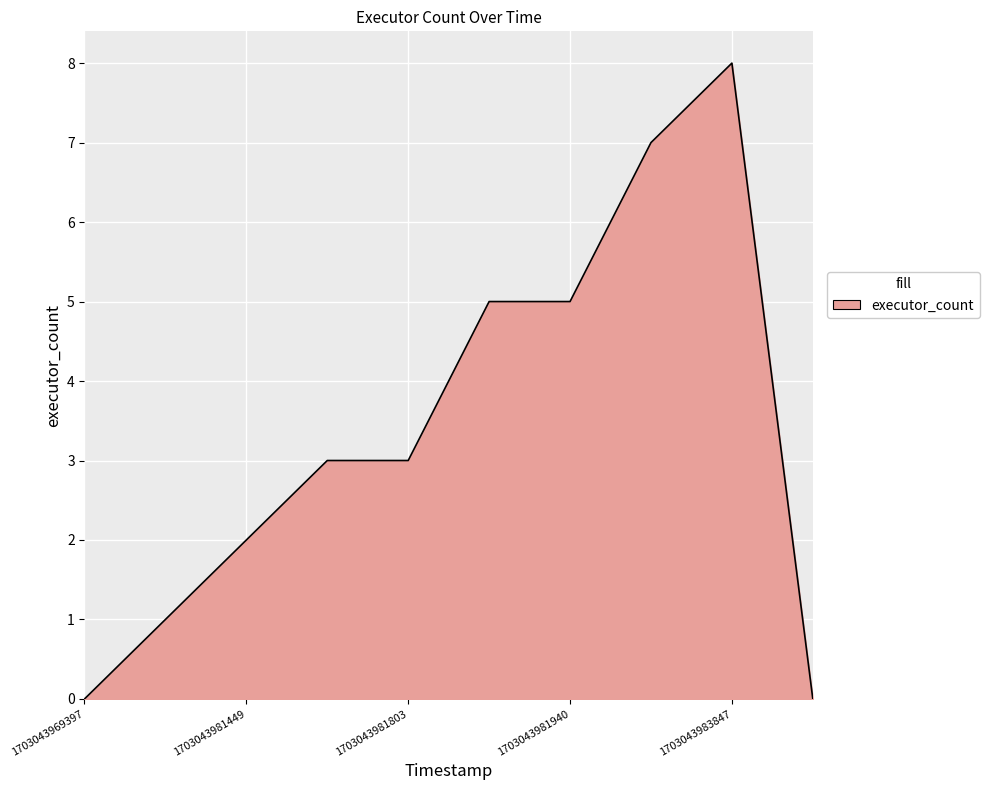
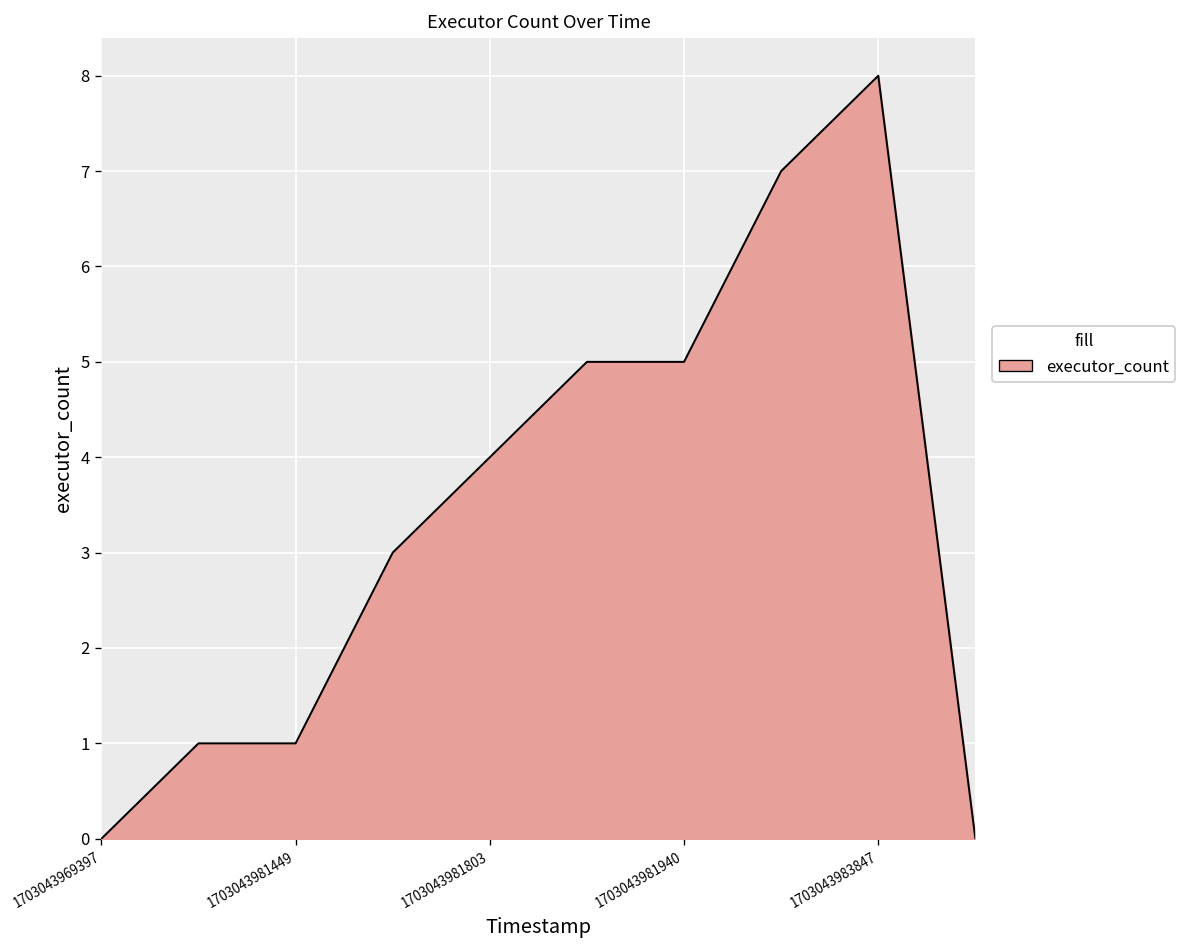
1703043981449: 2 -> 1
1703043981803: 3 -> 4
